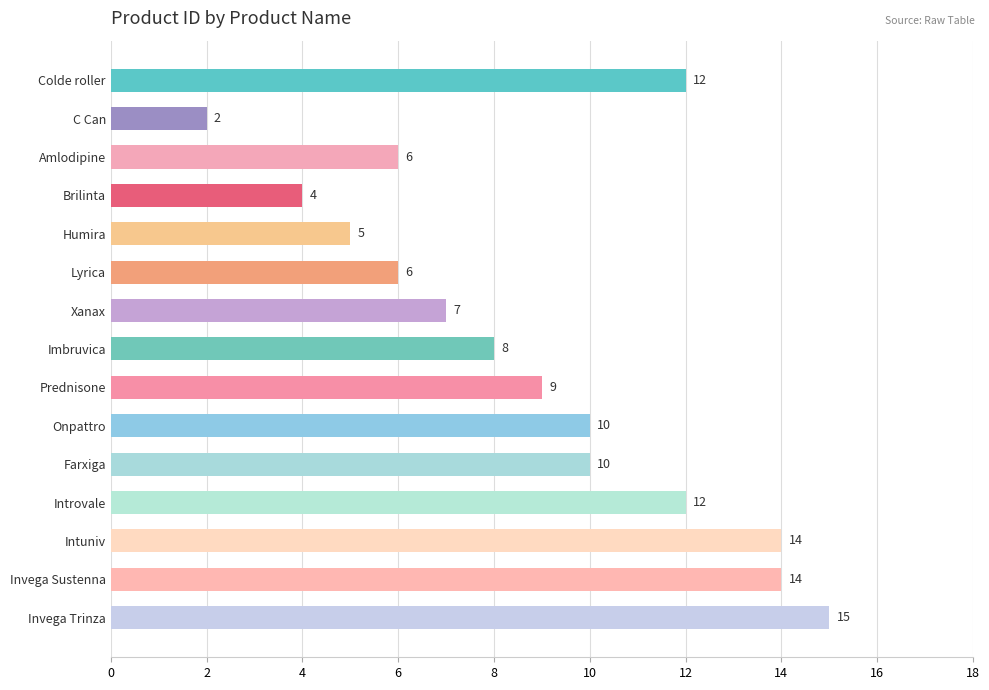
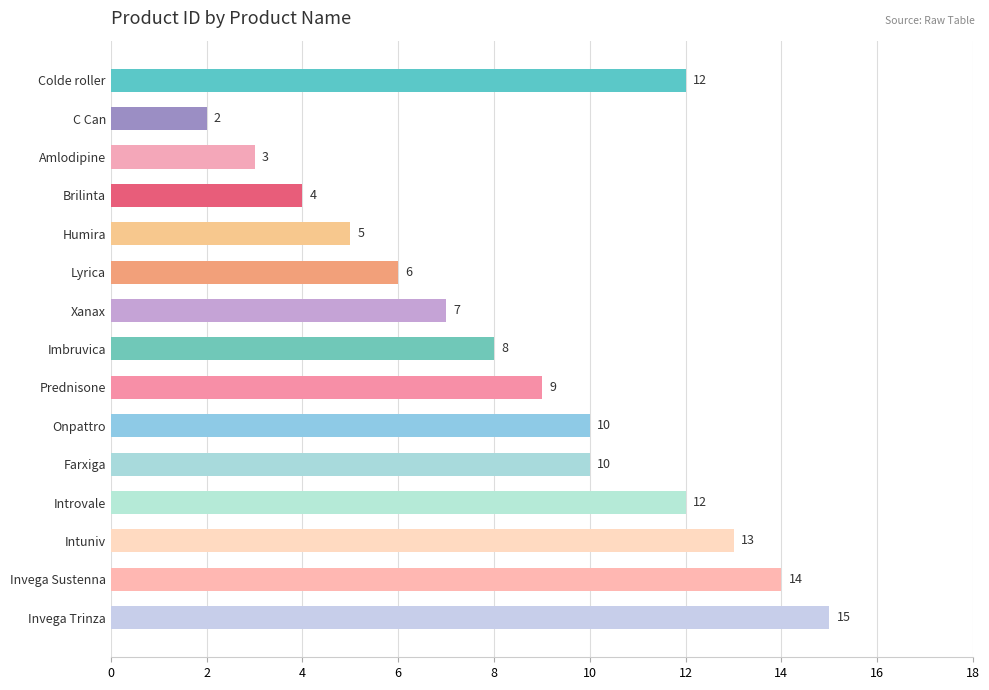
Amlodipine: 6 -> 3
Intuniv: 14 -> 13
